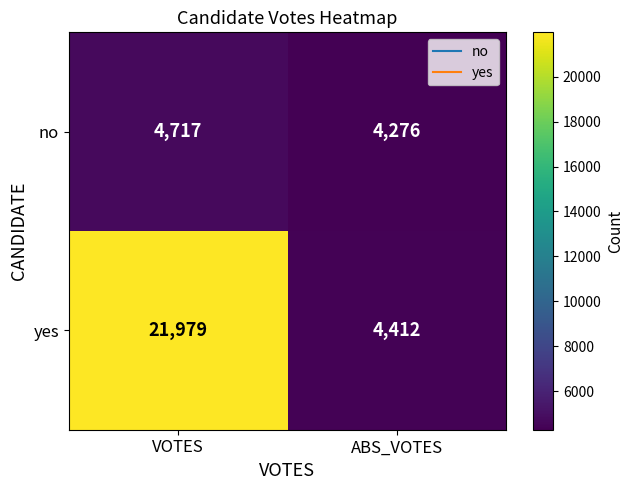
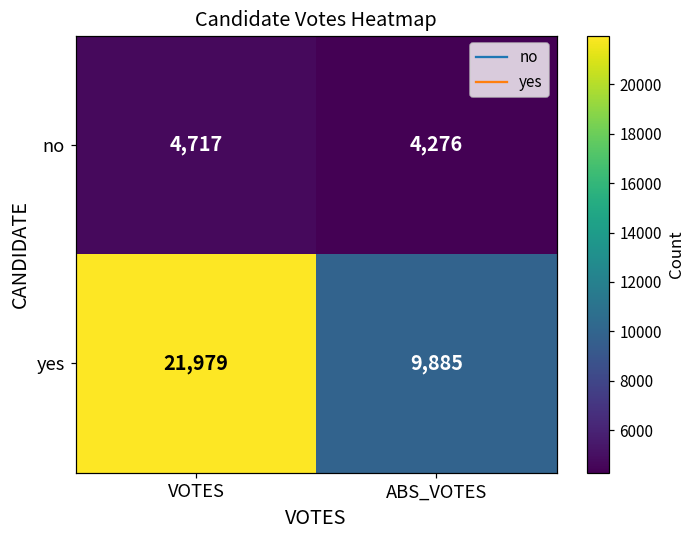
yes, ABS_VOTES: 4,412 -> 9,885
